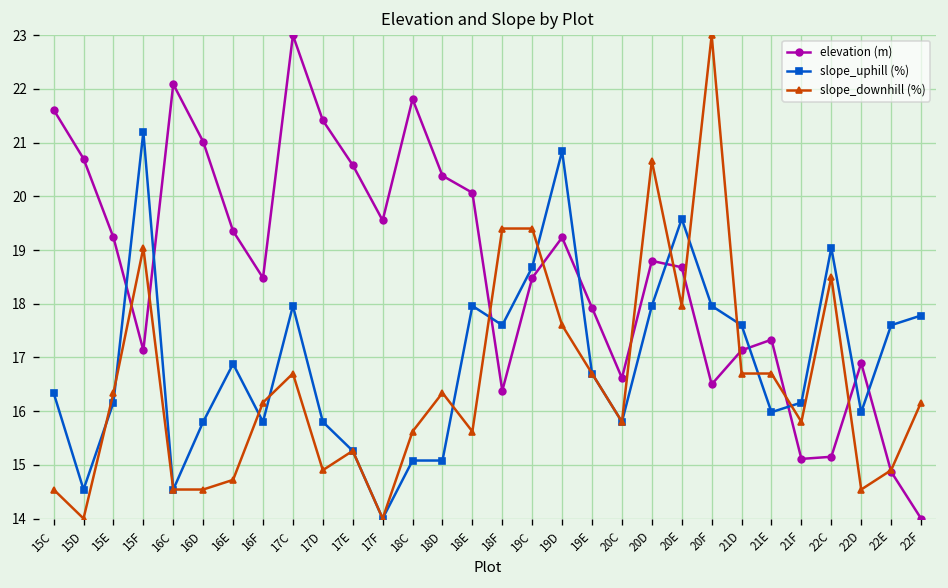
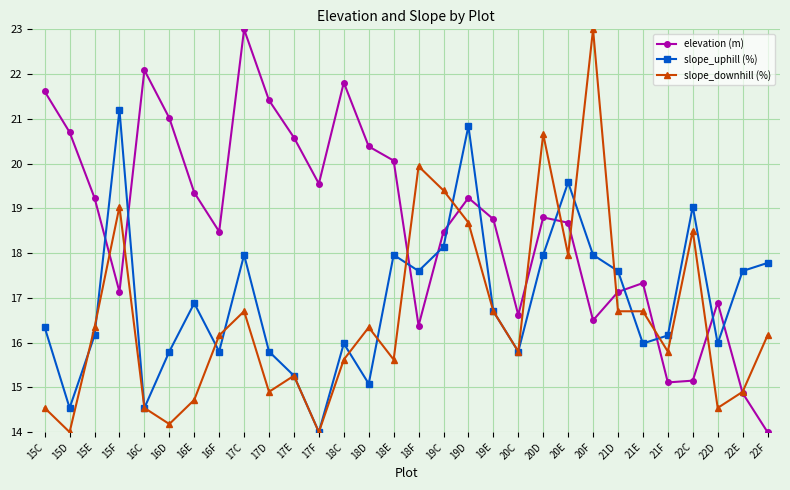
slope_downhill (%), 16D: 14.5 -> 14.2
slope_uphill (%), 18C: 15.1 -> 16.0
slope_downhill (%), 18F: 19.4 -> 19.9
slope_uphill (%), 19C: 18.7 -> 18.1
slope_downhill (%), 19D: 17.6 -> 18.7
elevation (m), 19E: 17.9 -> 18.8
